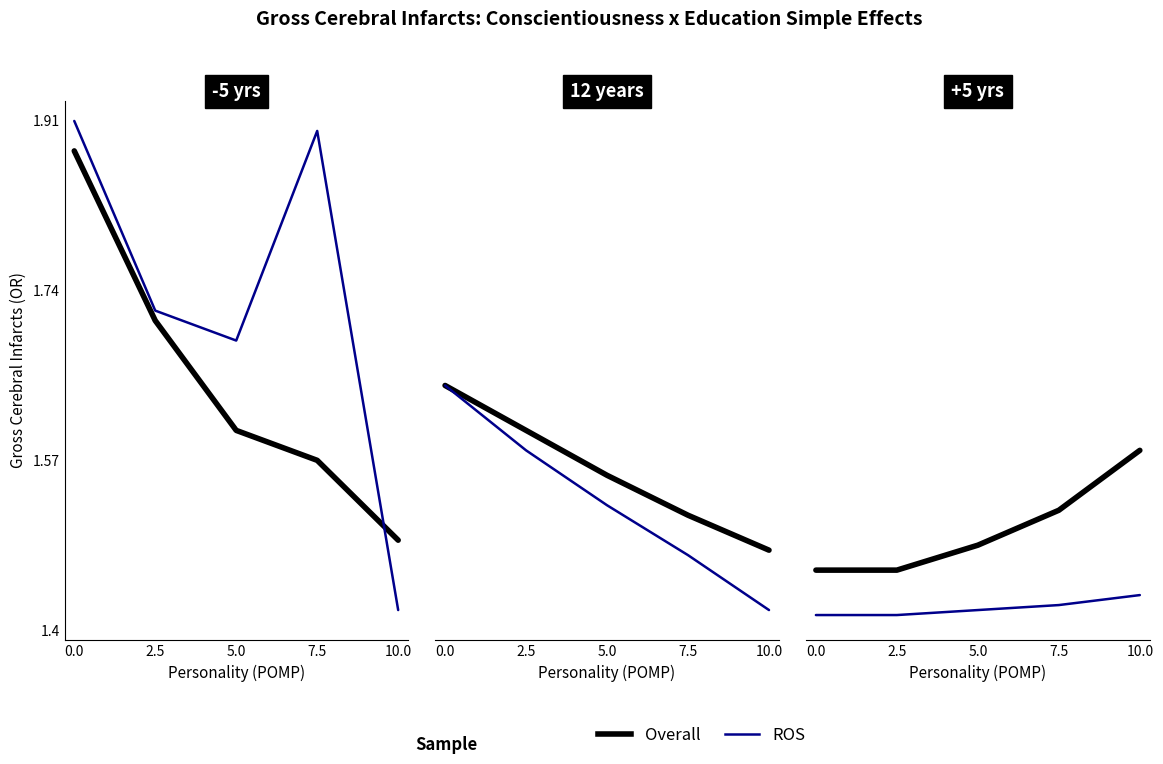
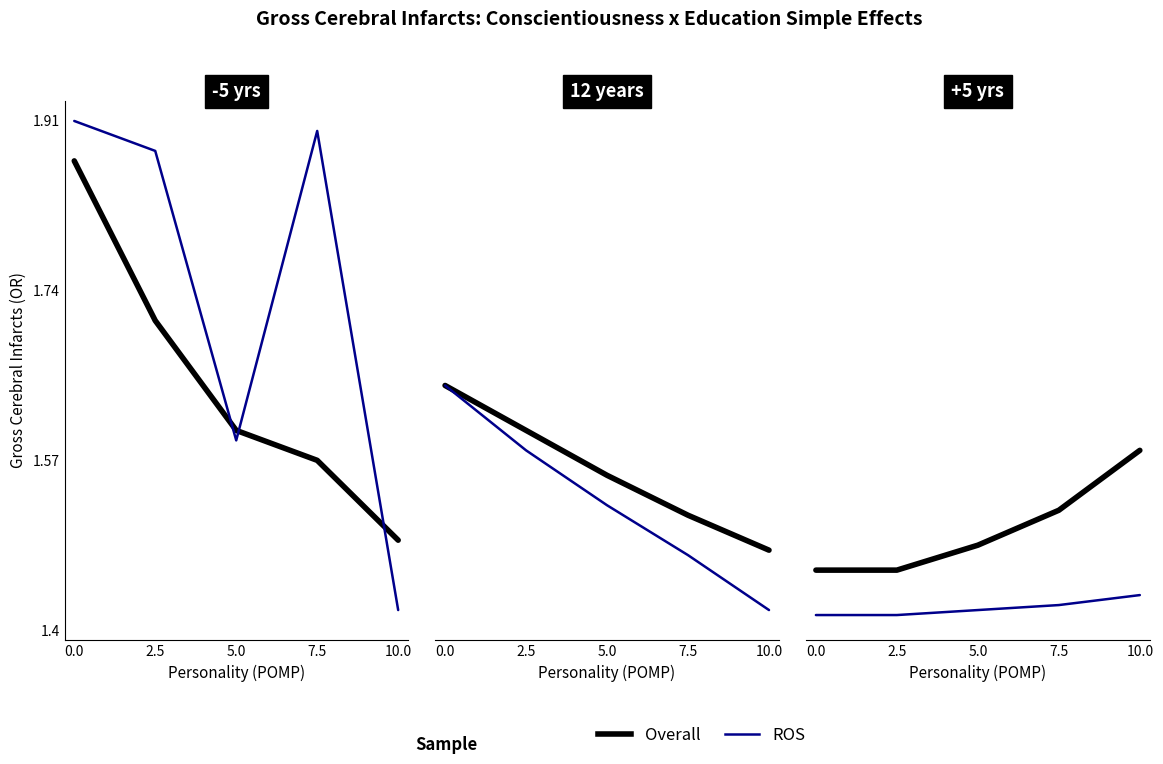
-5 yrs, Overall, 0.0: 1.88 -> 1.87
-5 yrs, ROS, 2.5: 1.72 -> 1.88
-5 yrs, ROS, 5.0: 1.69 -> 1.59
